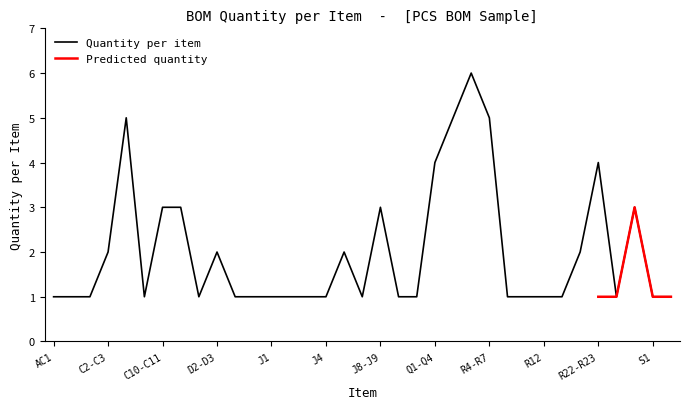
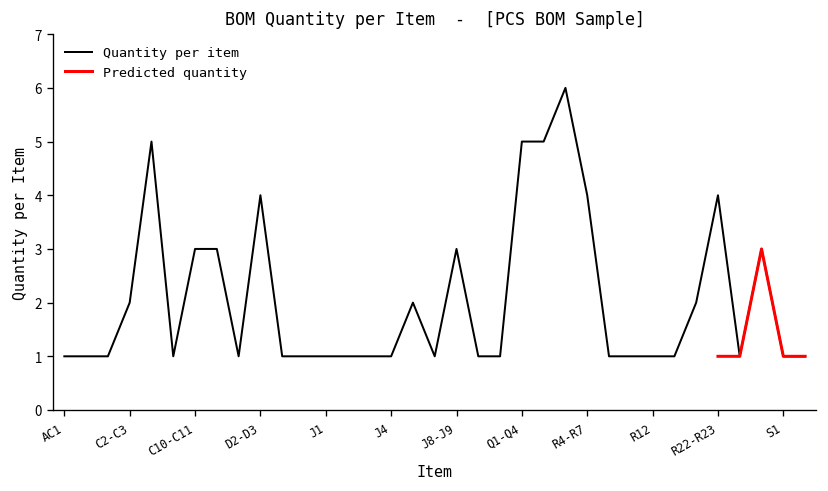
Quantity per item, D2-D3: 2 -> 4
Quantity per item, Q1-Q4: 4 -> 5
Quantity per item, R4-R7: 5 -> 4
